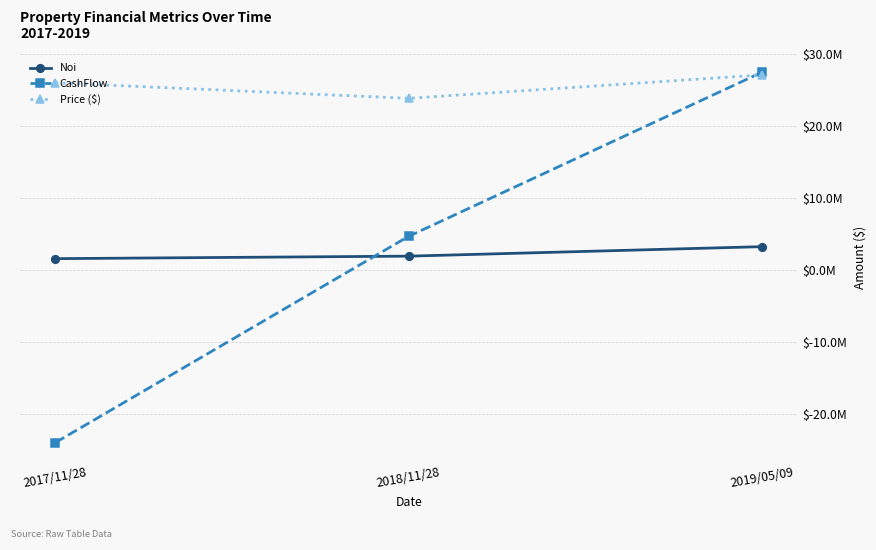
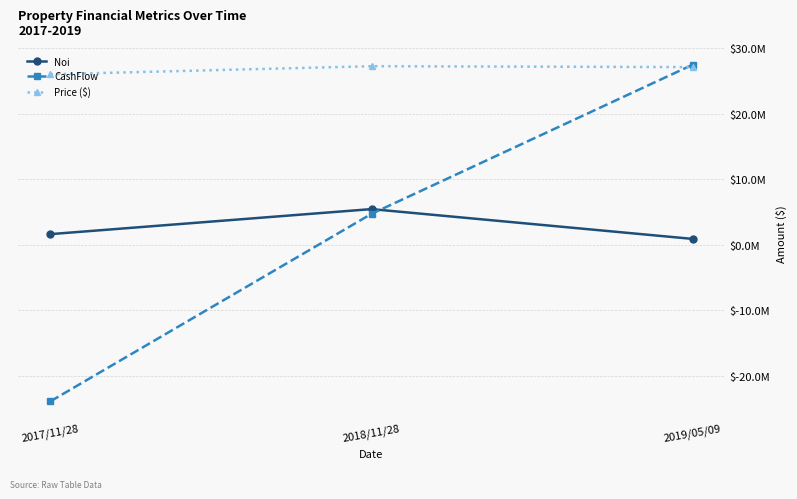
Noi, 2018/11/28: $2000000 -> $5000000
Price ($), 2018/11/28: $24000000 -> $27000000
Noi, 2019/05/09: $3000000 -> $1000000
